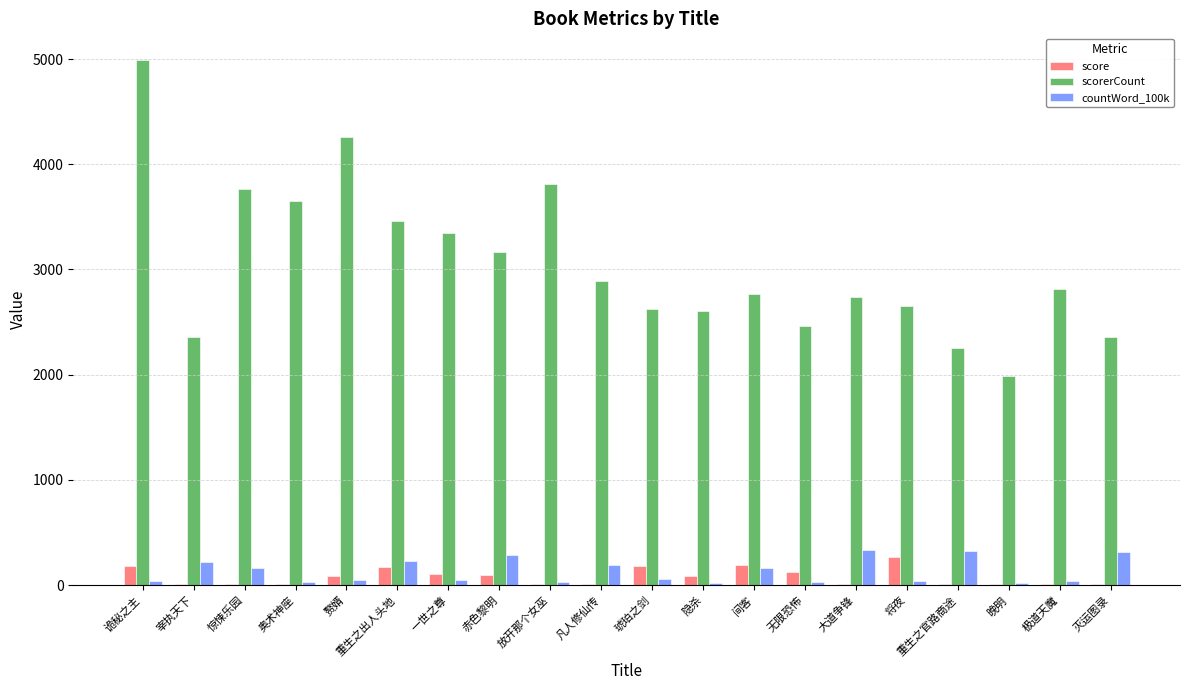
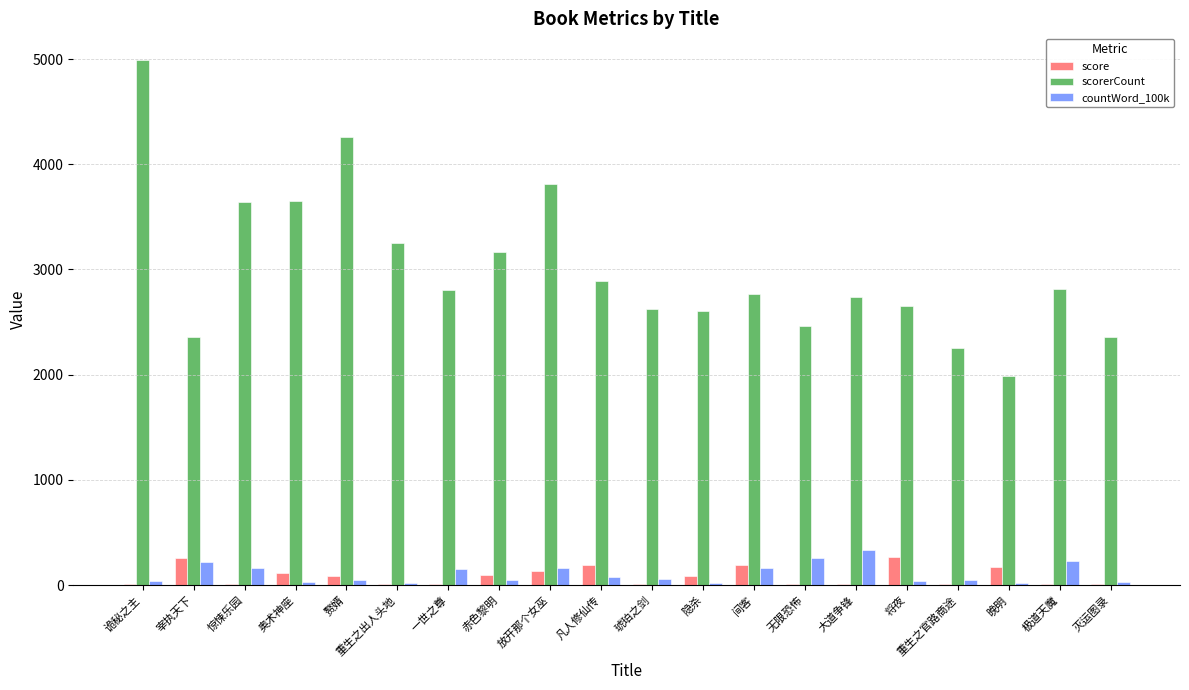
score, 诡秘之主: 180 -> 10
score, 宰执天下: 10 -> 260
scorerCount, 惊悚乐园: 3770 -> 3640
score, 奥术神座: 10 -> 110
score, 重生之出人头地: 170 -> 10
scorerCount, 重生之出人头地: 3460 -> 3250
countWord_100k, 重生之出人头地: 230 -> 20
score, 一世之尊: 110 -> 10
scorerCount, 一世之尊: 3350 -> 2810
countWord_100k, 一世之尊: 40 -> 150
countWord_100k, 赤色黎明: 290 -> 50
score, 放开那个女巫: 10 -> 130
countWord_100k, 放开那个女巫: 30 -> 160
score, 凡人修仙传: 10 -> 190
countWord_100k, 凡人修仙传: 190 -> 70
score, 琥珀之剑: 180 -> 10
score, 无限恐怖: 130 -> 10
countWord_100k, 无限恐怖: 30 -> 260
countWord_100k, 重生之官路商途: 330 -> 50
score, 晚明: 10 -> 180
countWord_100k, 极道天魔: 40 -> 230
countWord_100k, 灭运图录: 310 -> 30
